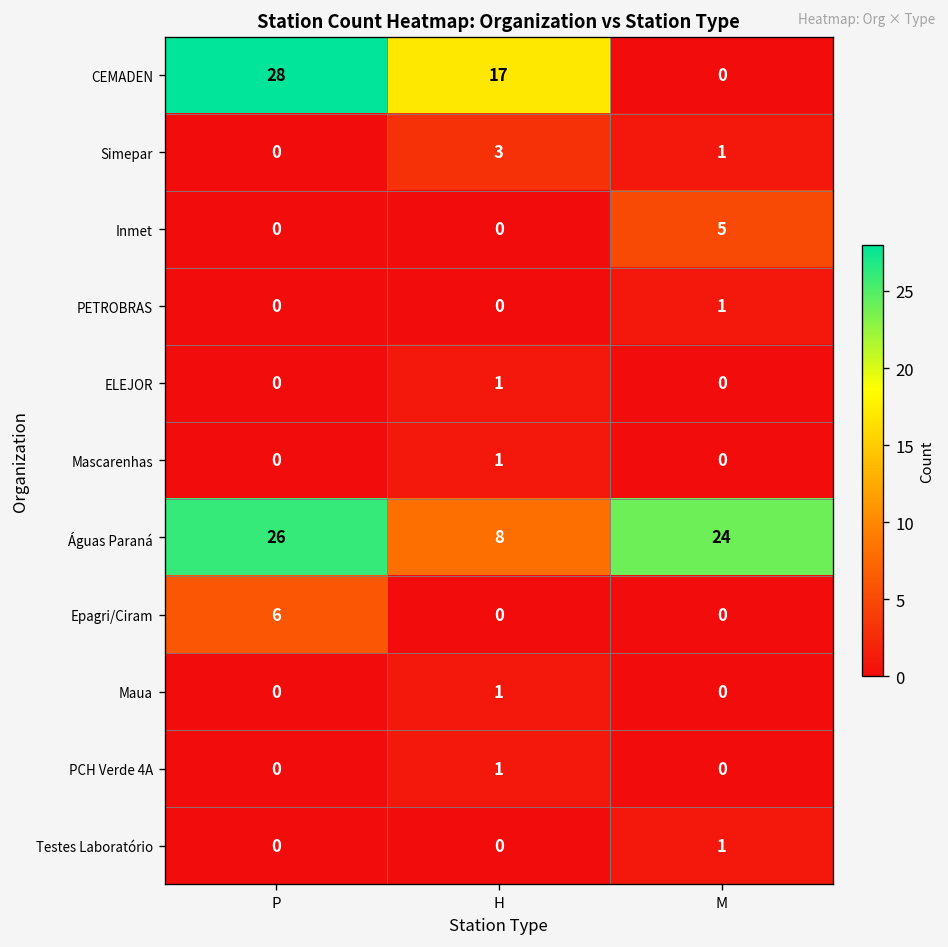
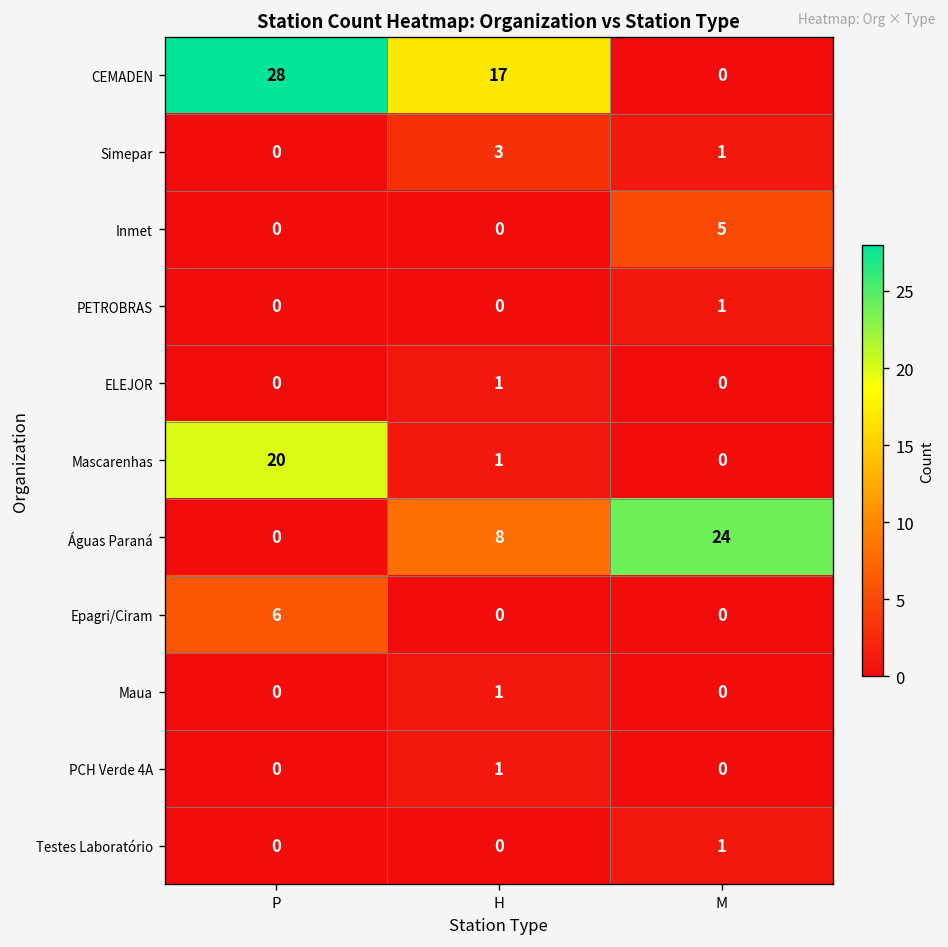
Mascarenhas, P: 0 -> 20
Águas Paraná, P: 26 -> 0
